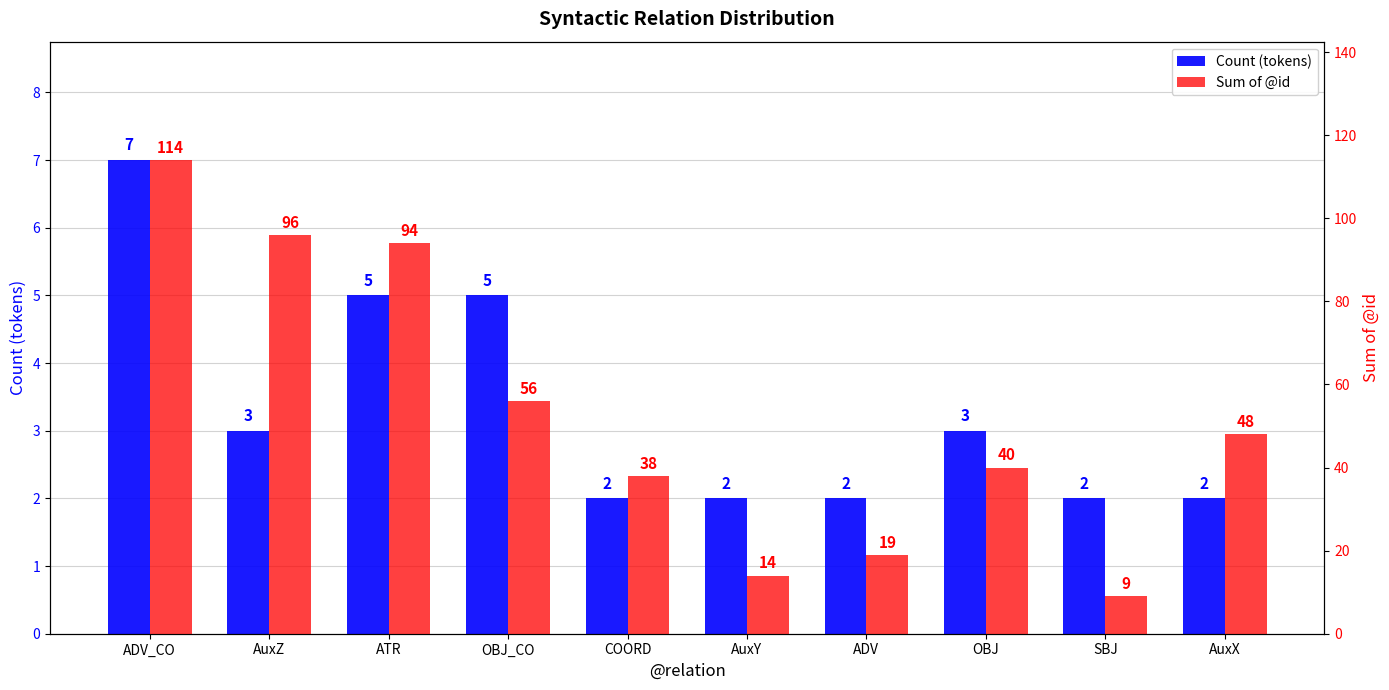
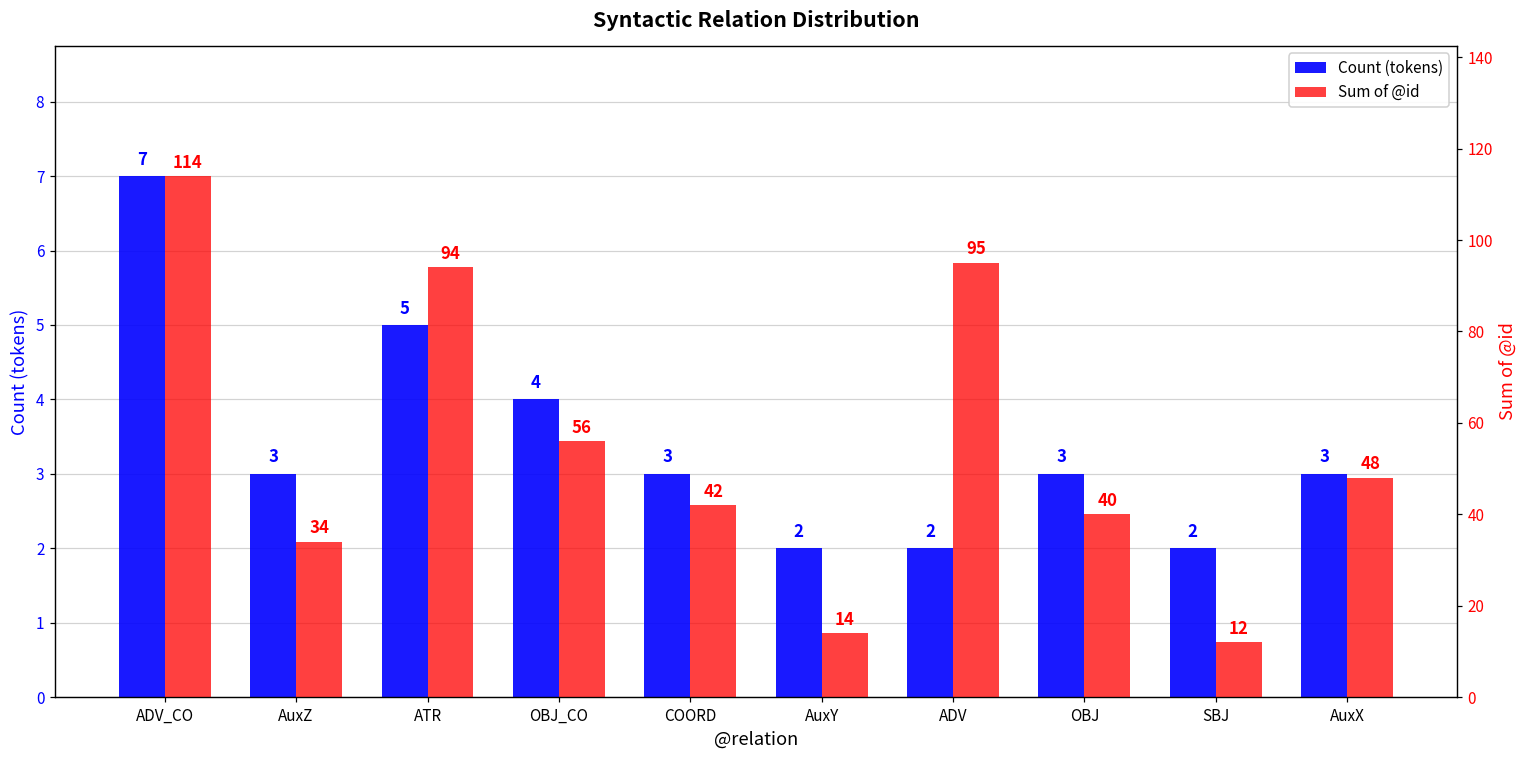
Count (tokens), OBJ_CO: 5 -> 4
Count (tokens), COORD: 2 -> 3
Count (tokens), AuxX: 2 -> 3
Sum of @id, AuxZ: 96 -> 34
Sum of @id, COORD: 38 -> 42
Sum of @id, ADV: 19 -> 95
Sum of @id, SBJ: 9 -> 12
